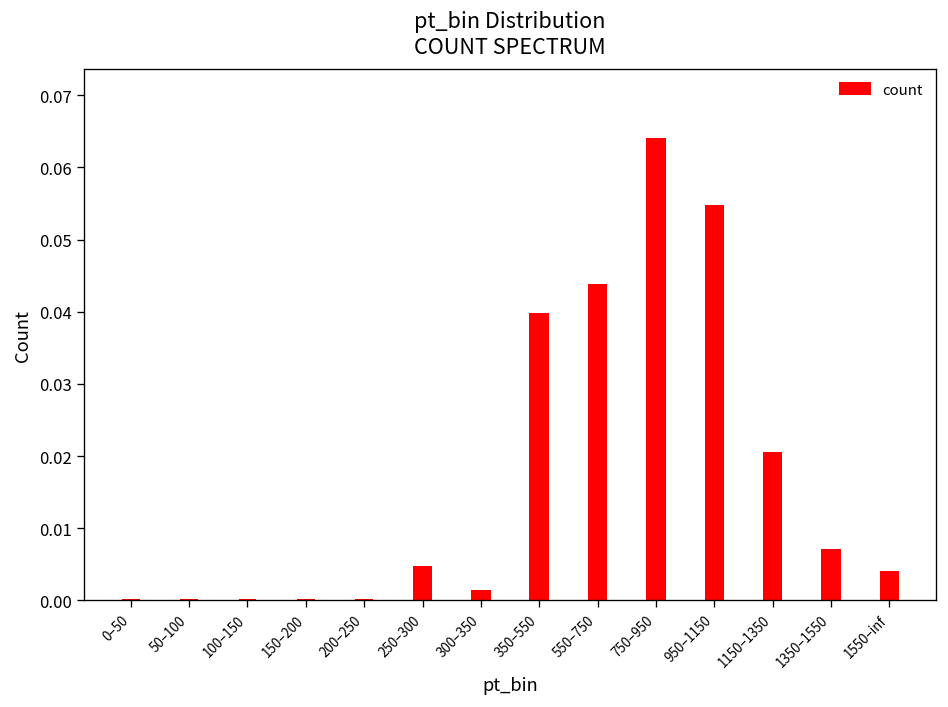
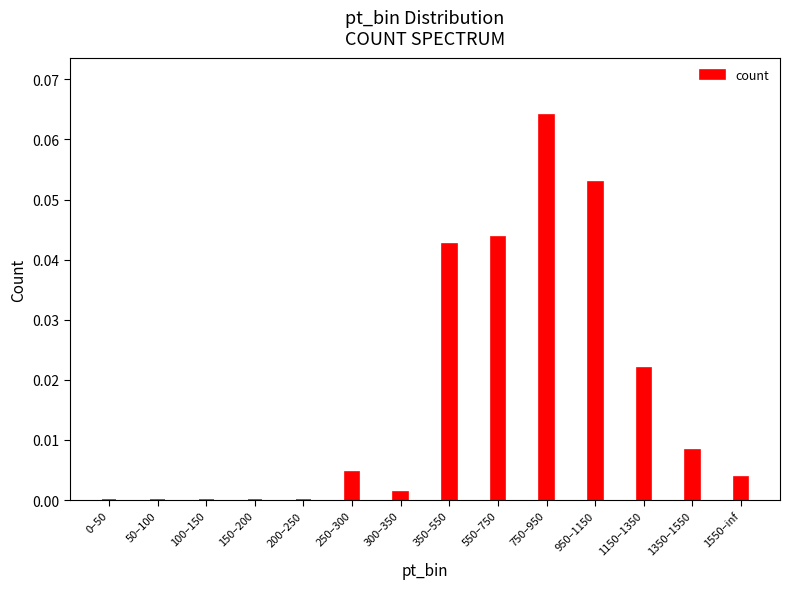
350–550: 0.040 -> 0.043
950–1150: 0.055 -> 0.053
1150–1350: 0.020 -> 0.022
1350–1550: 0.007 -> 0.008
